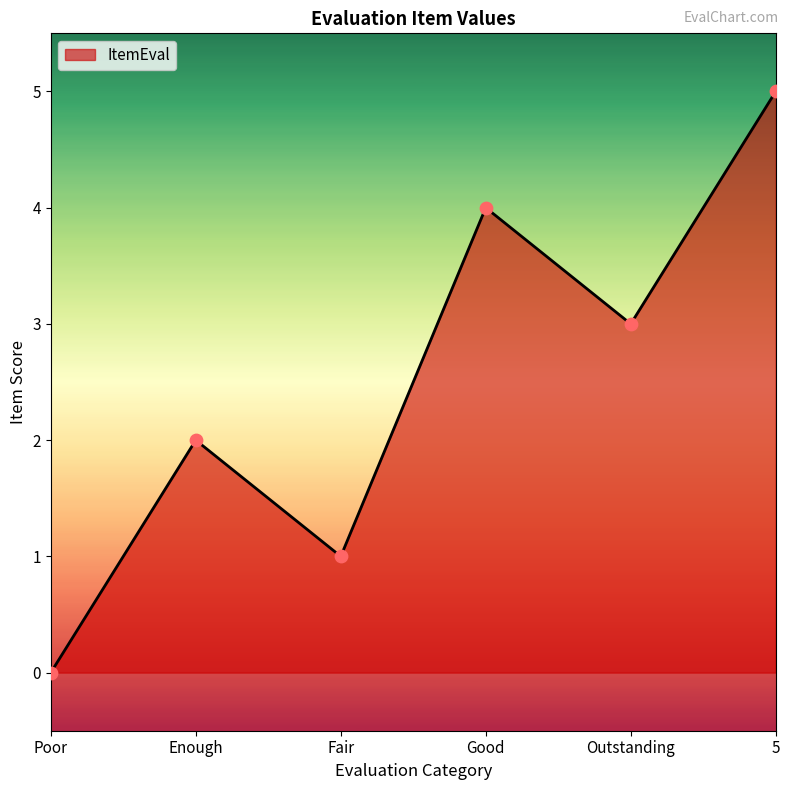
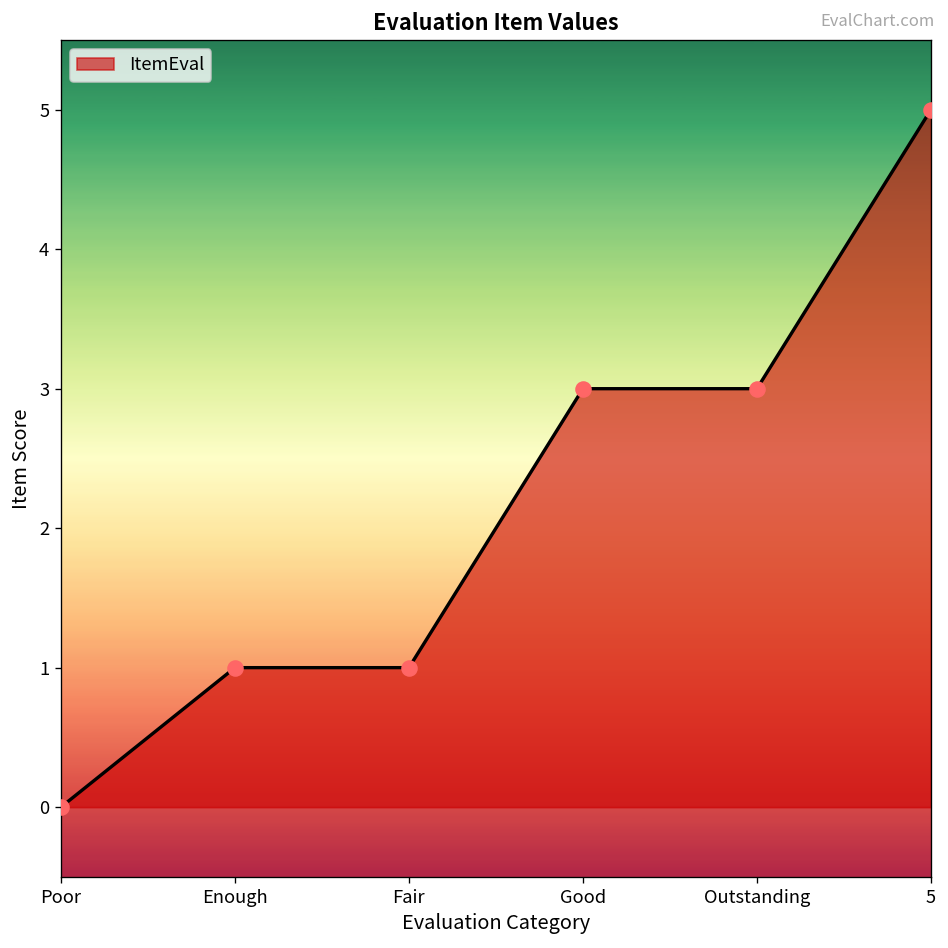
Enough: 2 -> 1
Good: 4 -> 3
